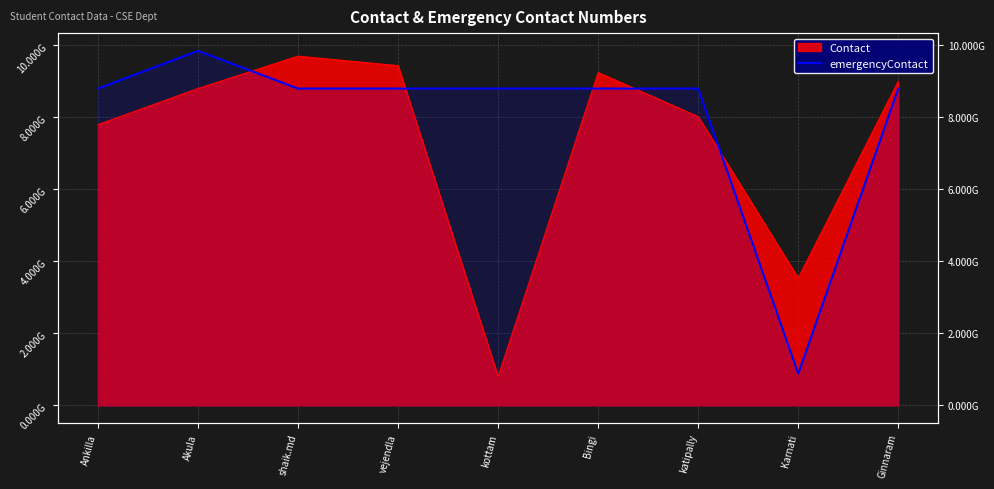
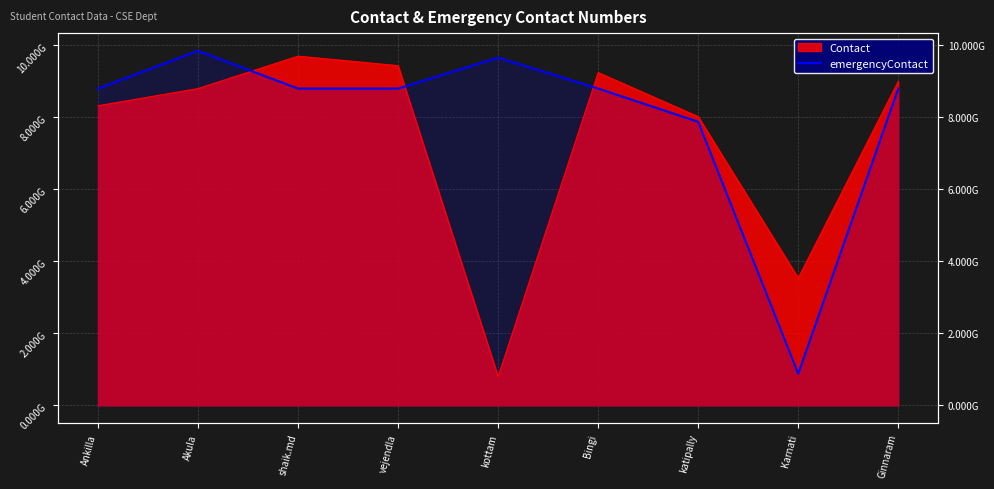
Contact, Ankilla: 7800000000 -> 8300000000
emergencyContact, kottam: 8800000000 -> 9700000000
emergencyContact, katipally: 8800000000 -> 7900000000
